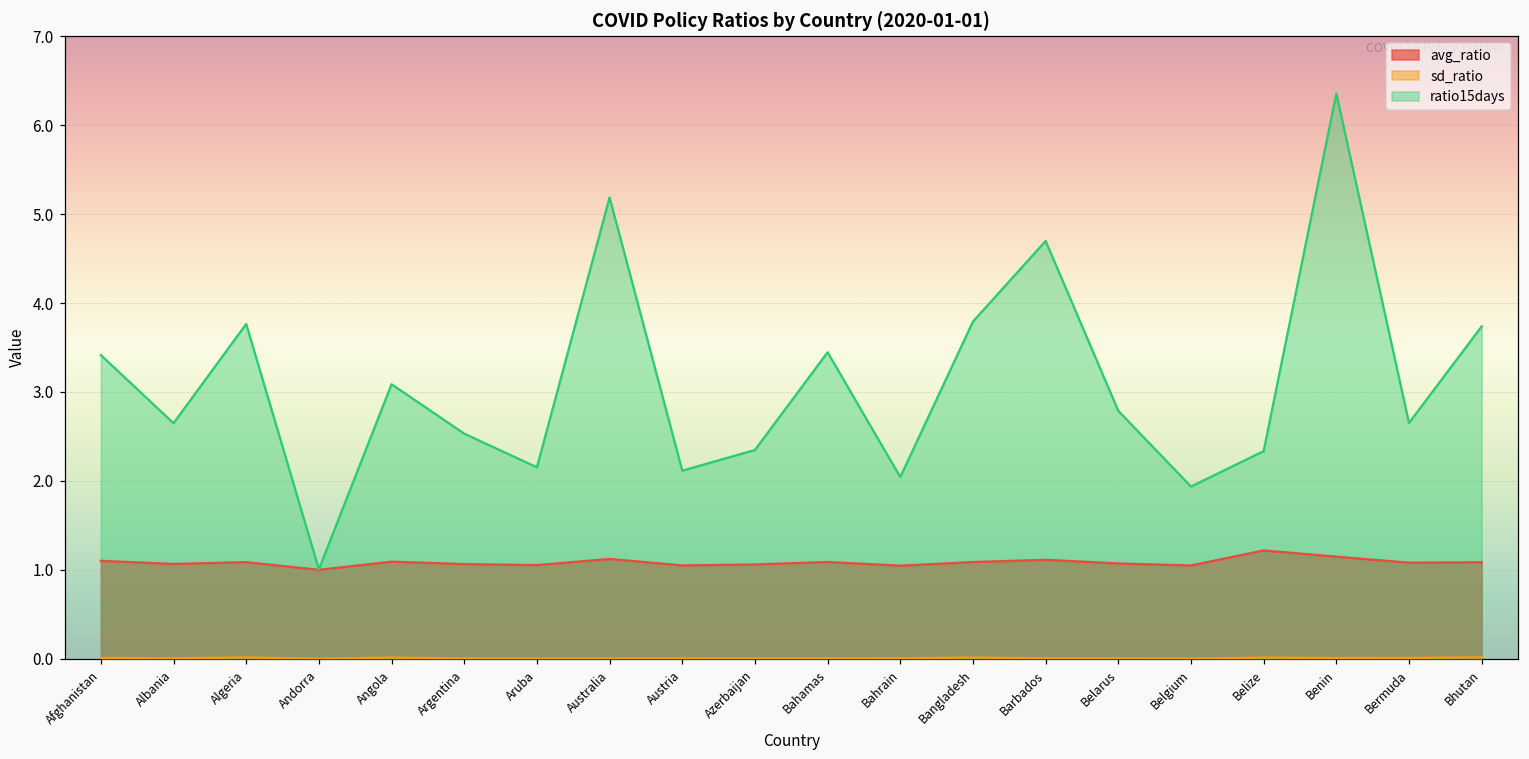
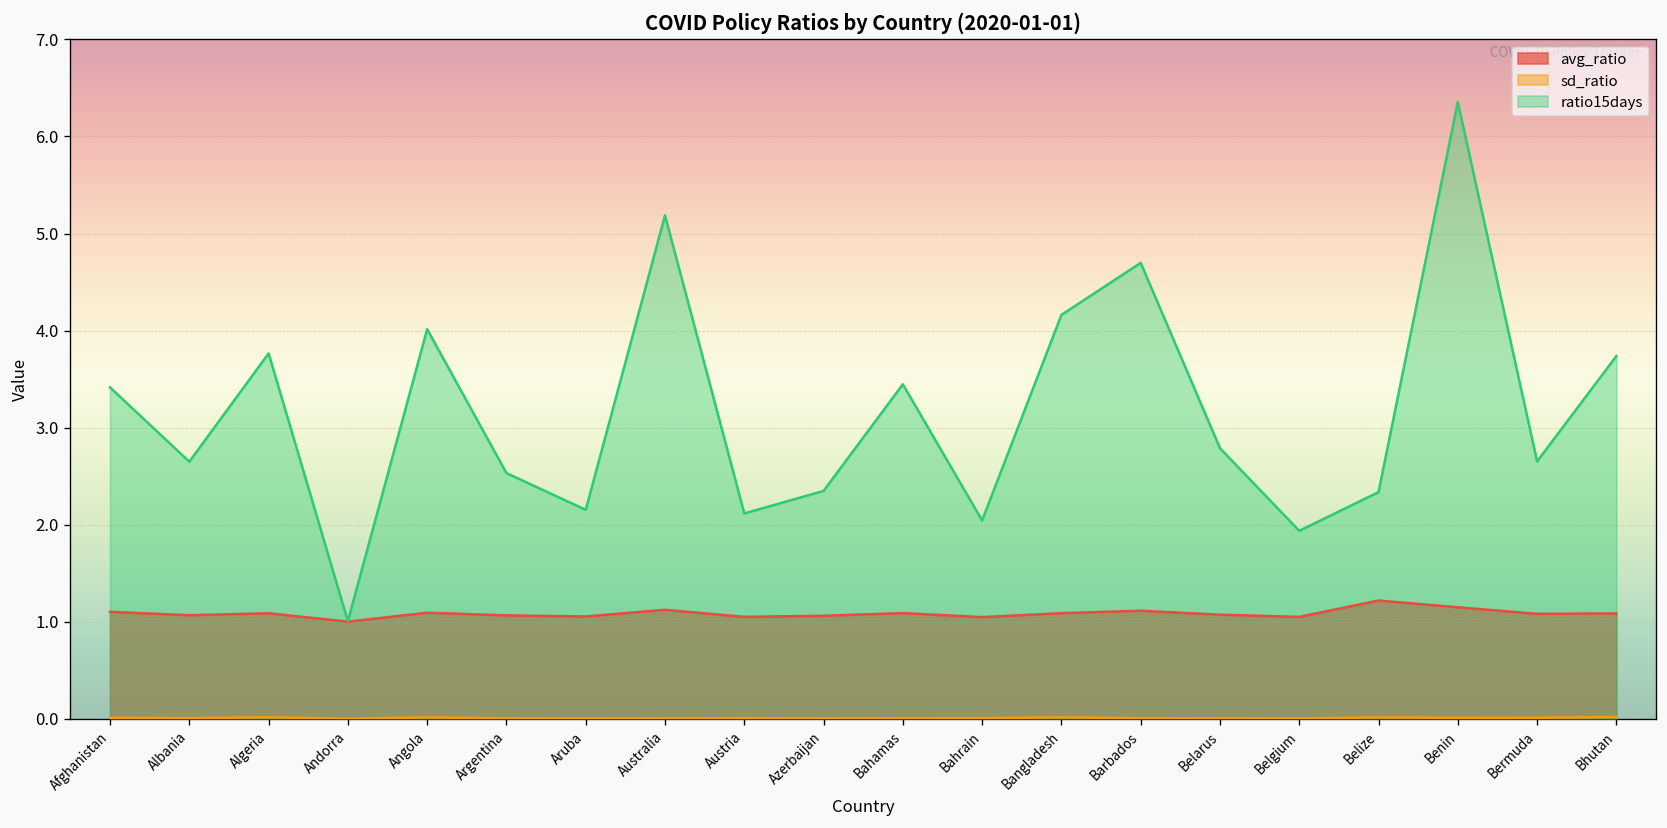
ratio15days, Angola: 3.1 -> 4.0
ratio15days, Bangladesh: 3.8 -> 4.2
